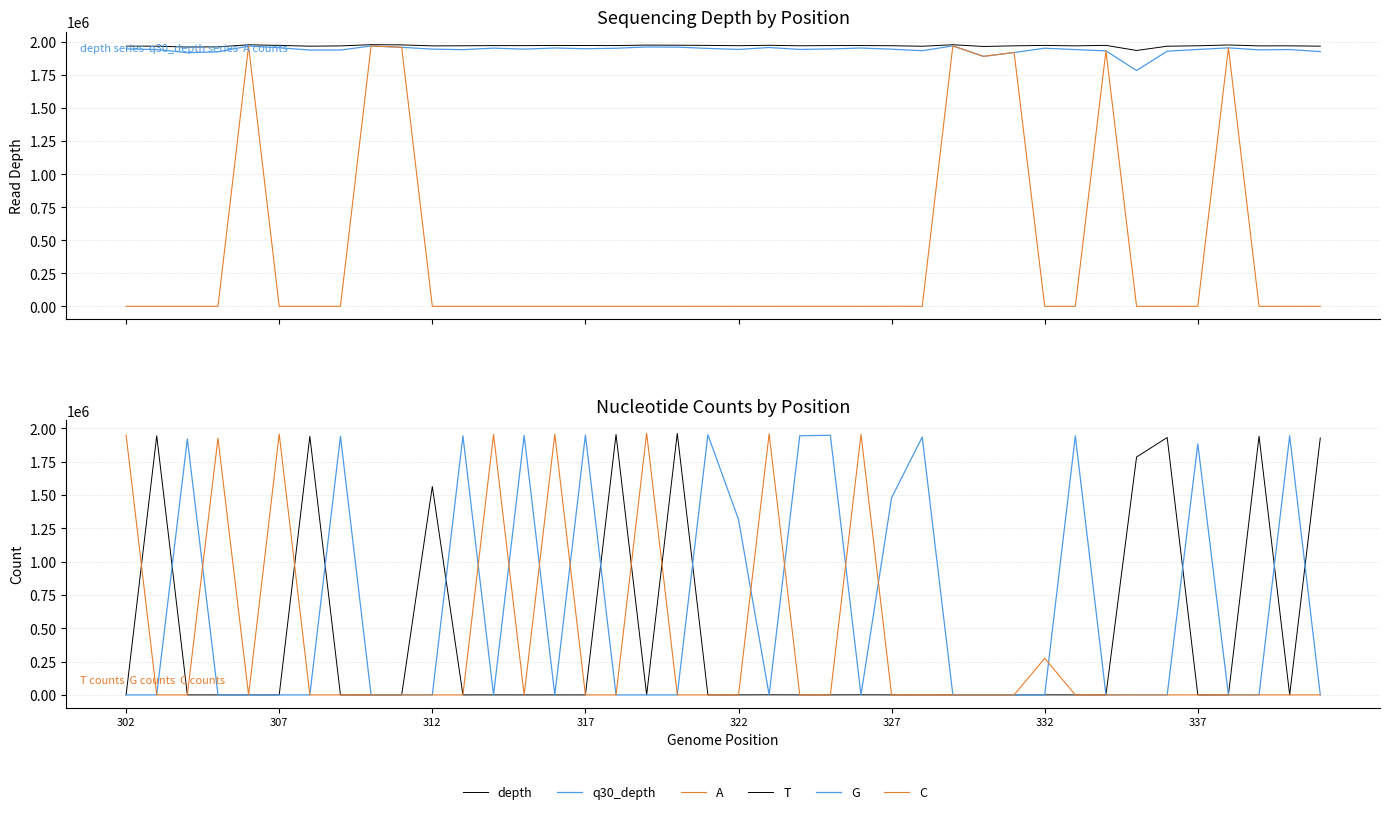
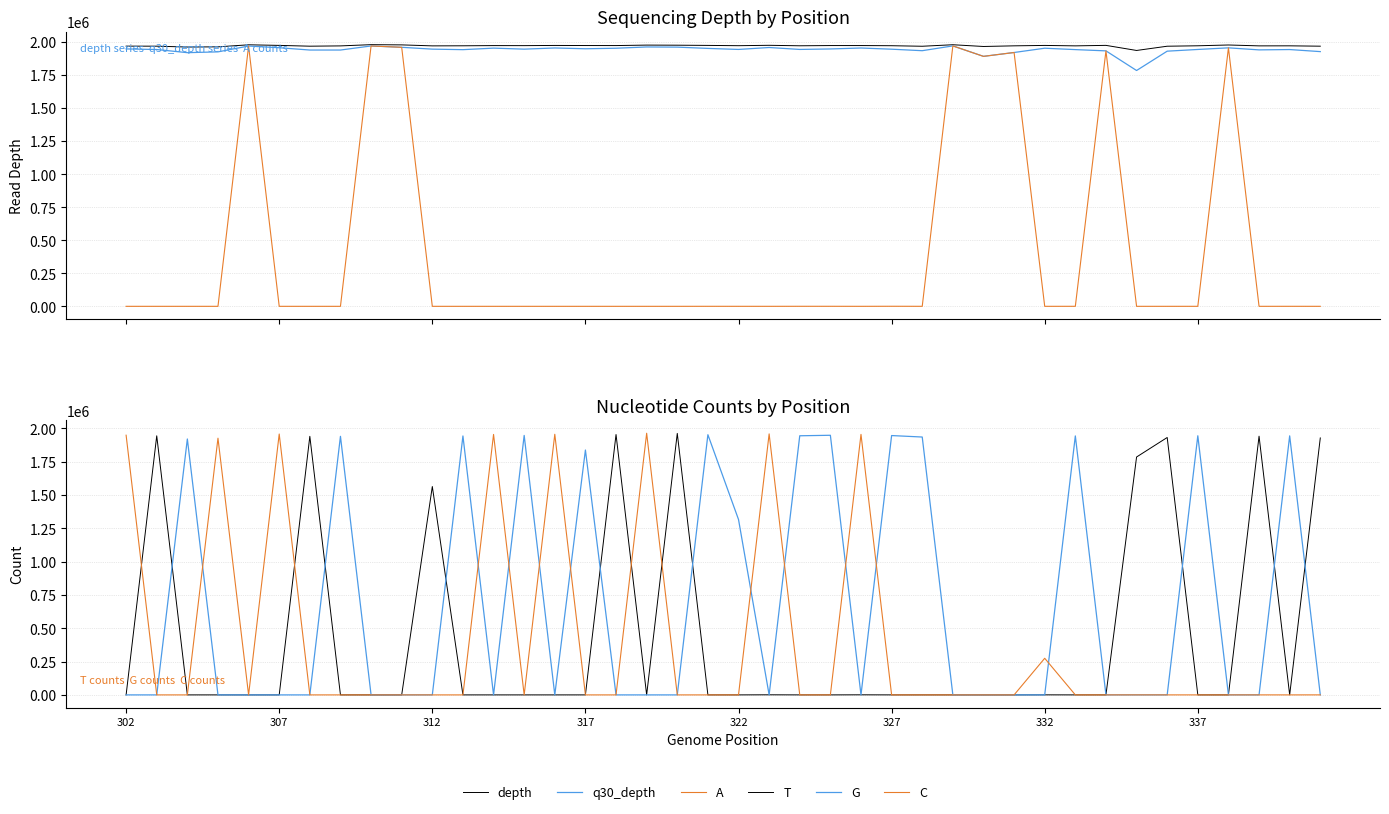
Nucleotide Counts by Position, G, 317: 1950000 -> 1840000
Nucleotide Counts by Position, G, 327: 1480000 -> 1950000
Nucleotide Counts by Position, G, 337: 1880000 -> 1940000
